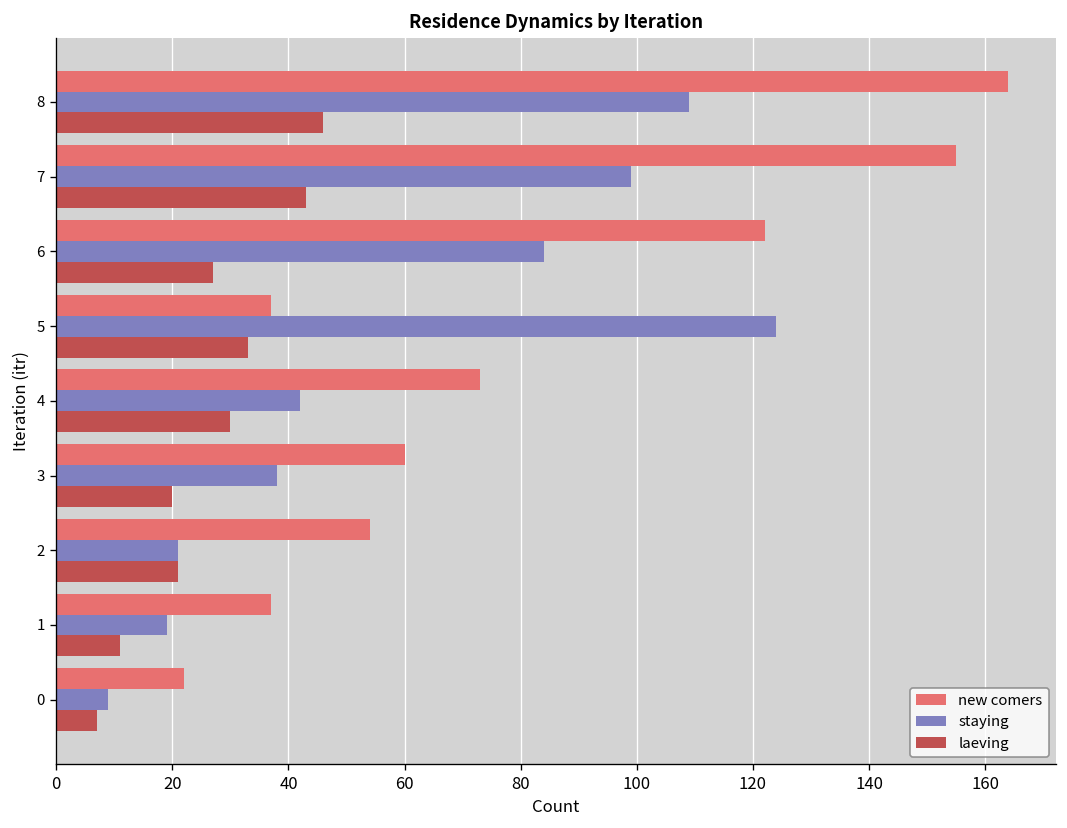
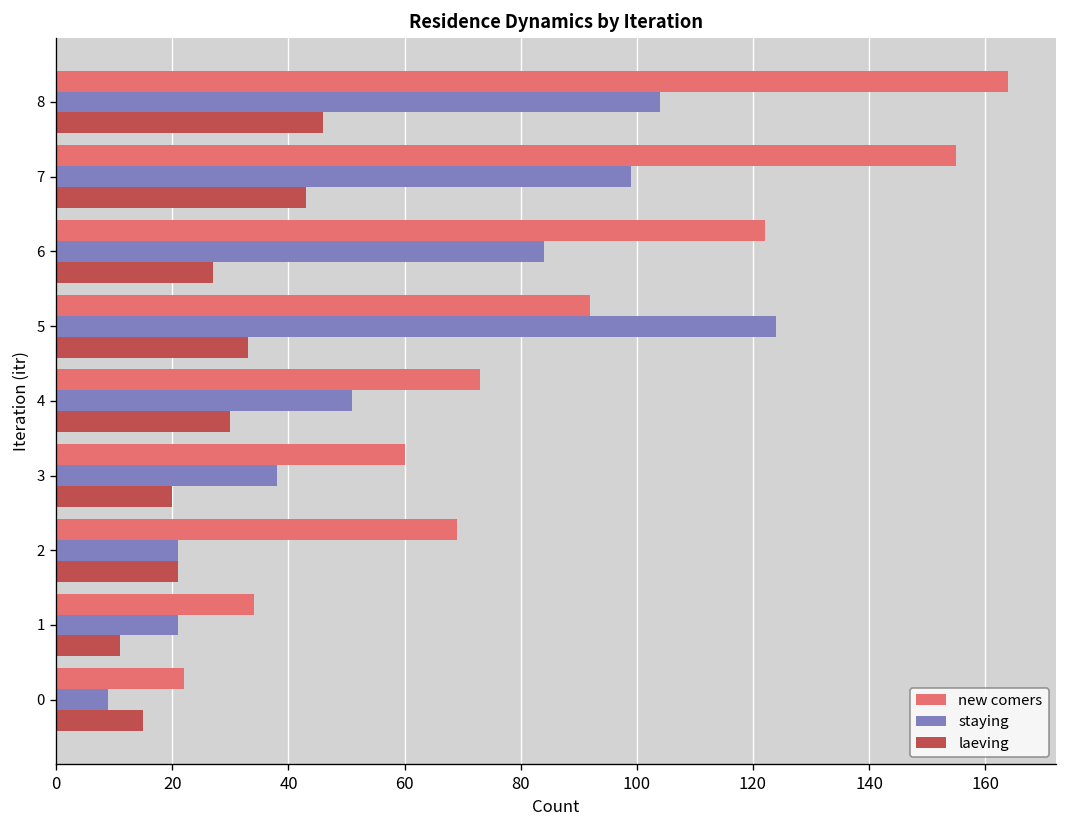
staying, 8: 109 -> 104
new comers, 5: 37 -> 92
staying, 4: 42 -> 51
new comers, 2: 54 -> 69
new comers, 1: 37 -> 34
staying, 1: 19 -> 21
laeving, 0: 7 -> 15
